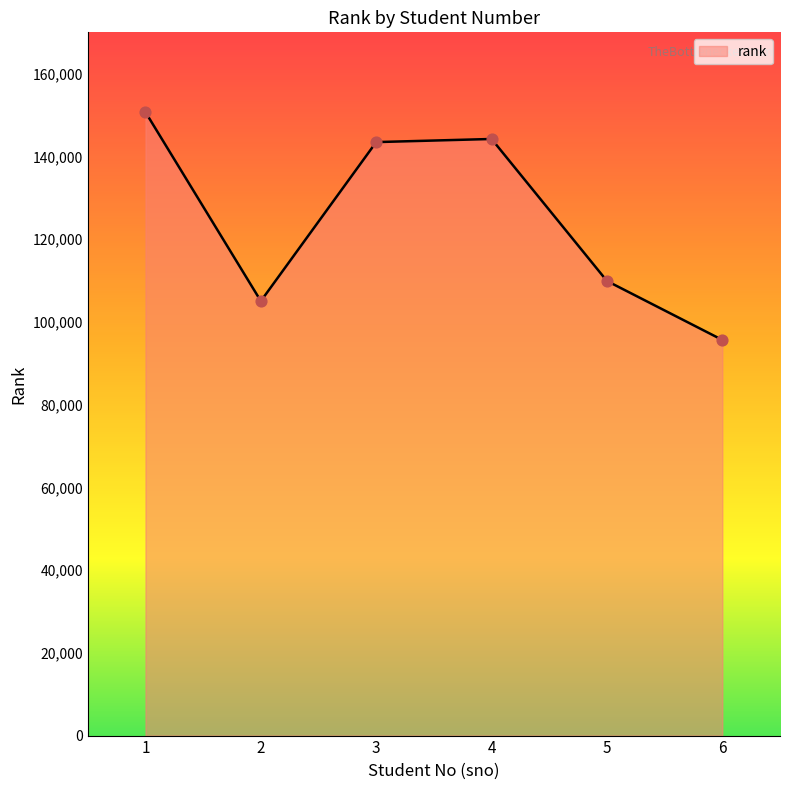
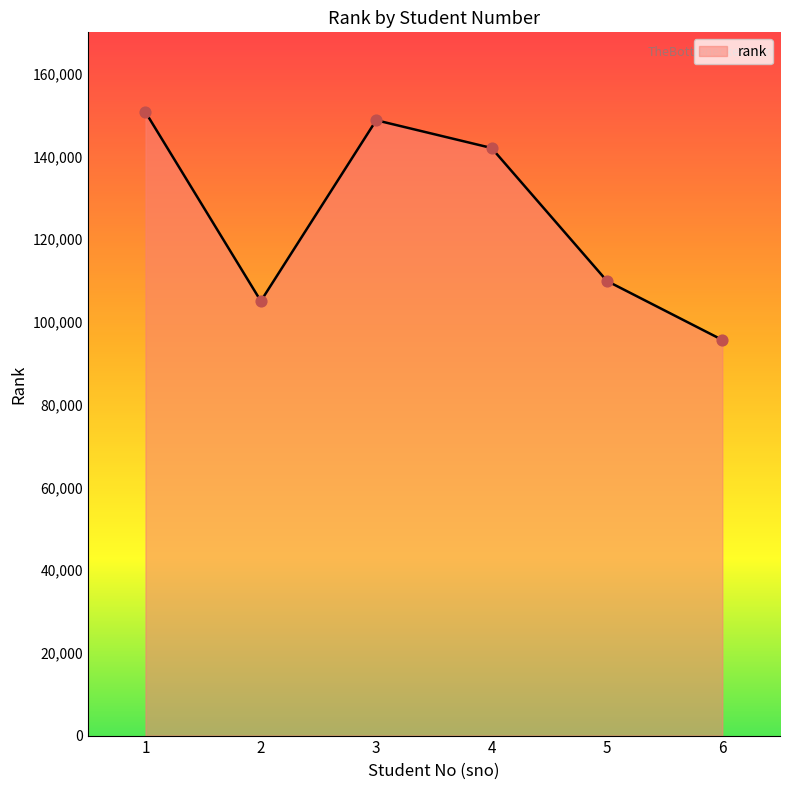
3: 143,000 -> 149,000
4: 144,000 -> 142,000
